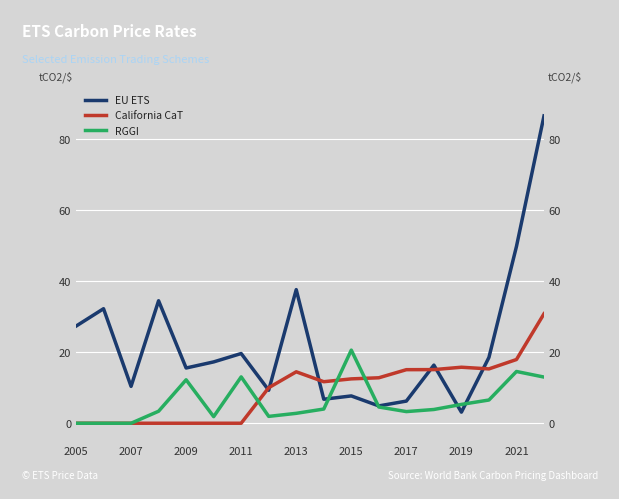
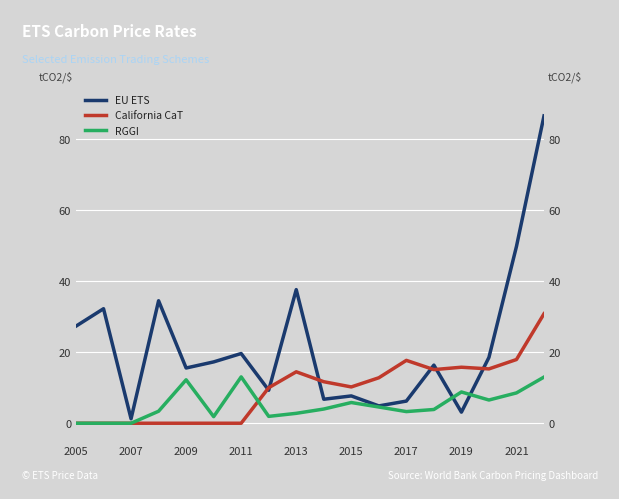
EU ETS, 2007: 10 -> 1
California CaT, 2015: 12 -> 10
RGGI, 2015: 21 -> 6
California CaT, 2017: 15 -> 18
RGGI, 2019: 5 -> 9
RGGI, 2021: 15 -> 9
